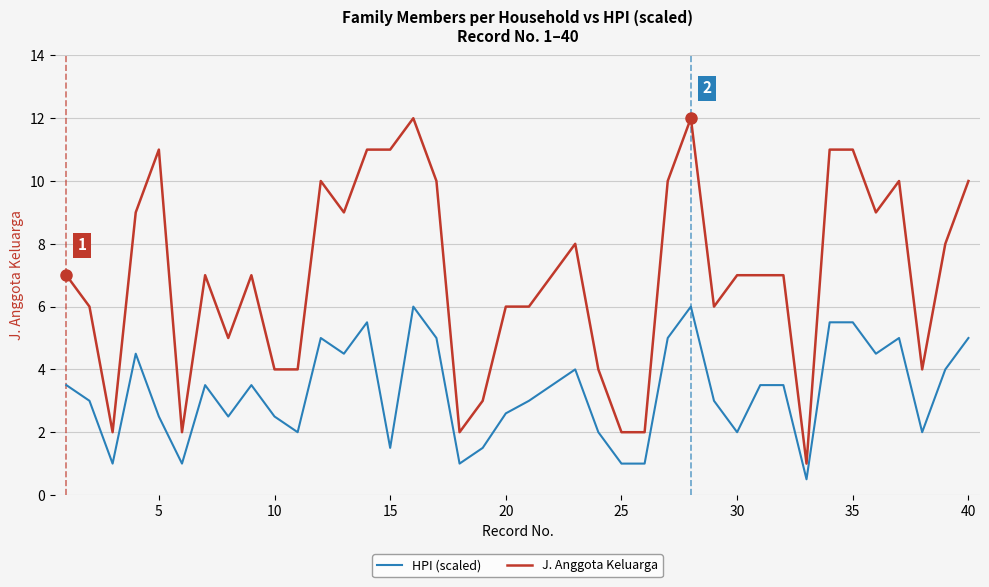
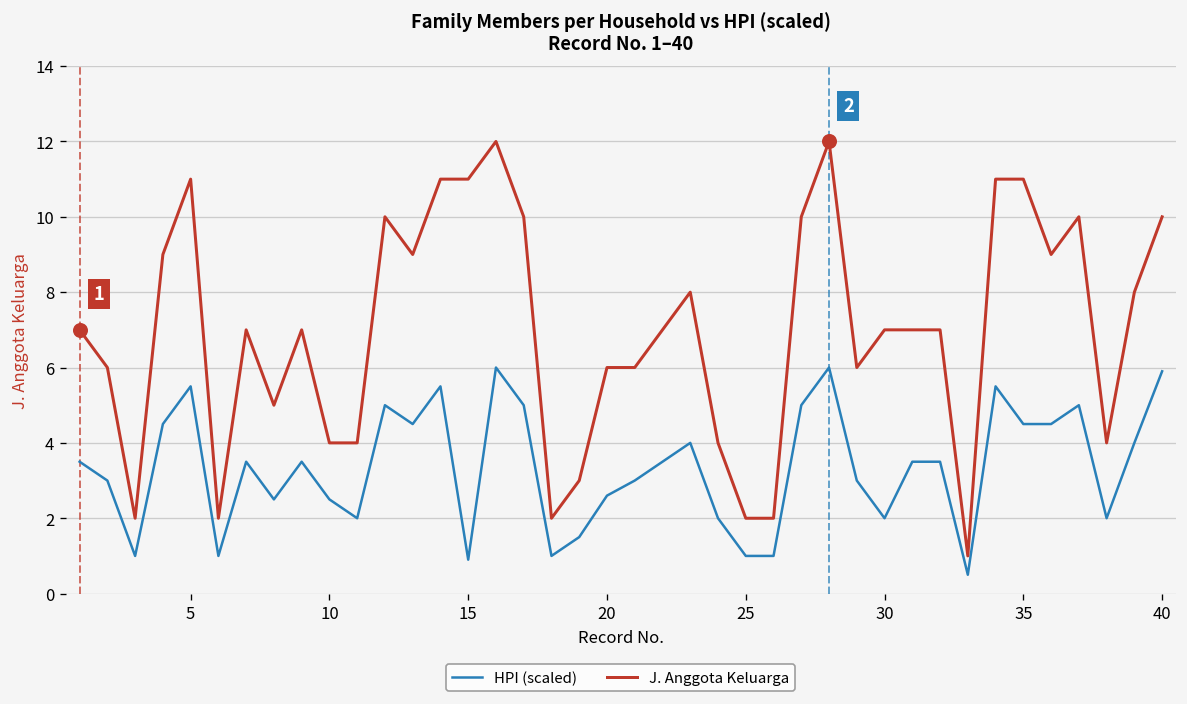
HPI (scaled), 5: 2.5 -> 5.5
HPI (scaled), 15: 1.5 -> 0.9
HPI (scaled), 35: 5.5 -> 4.5
HPI (scaled), 40: 5.0 -> 5.9
